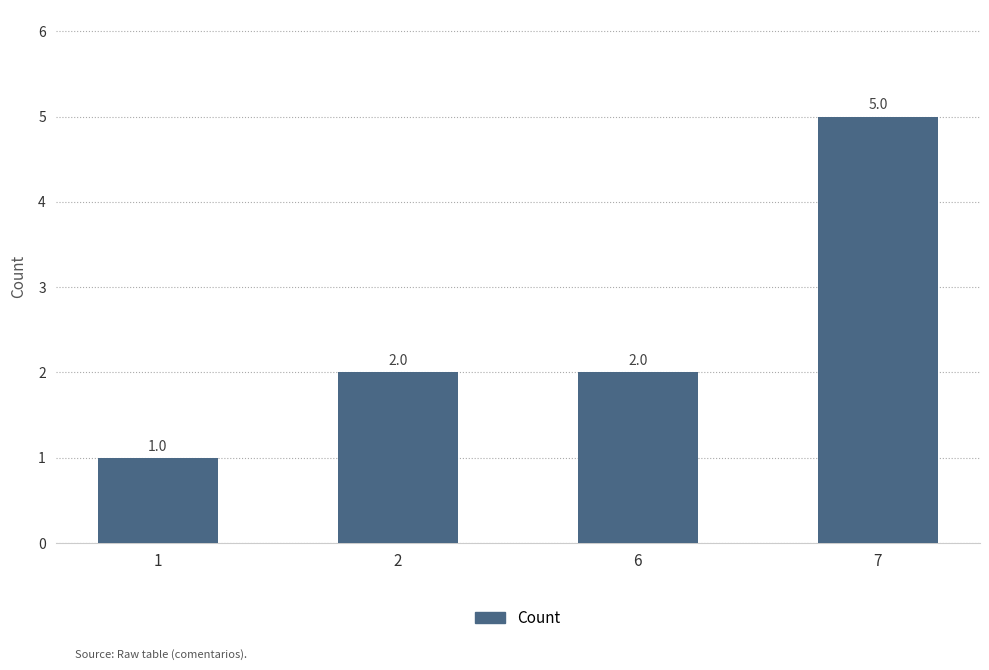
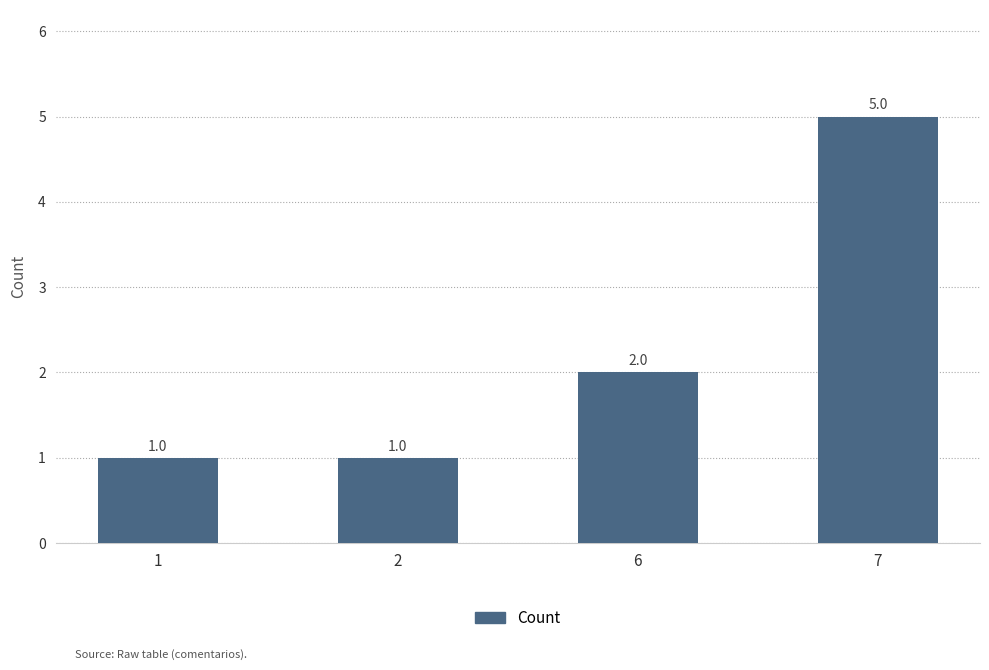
2: 2.0 -> 1.0
